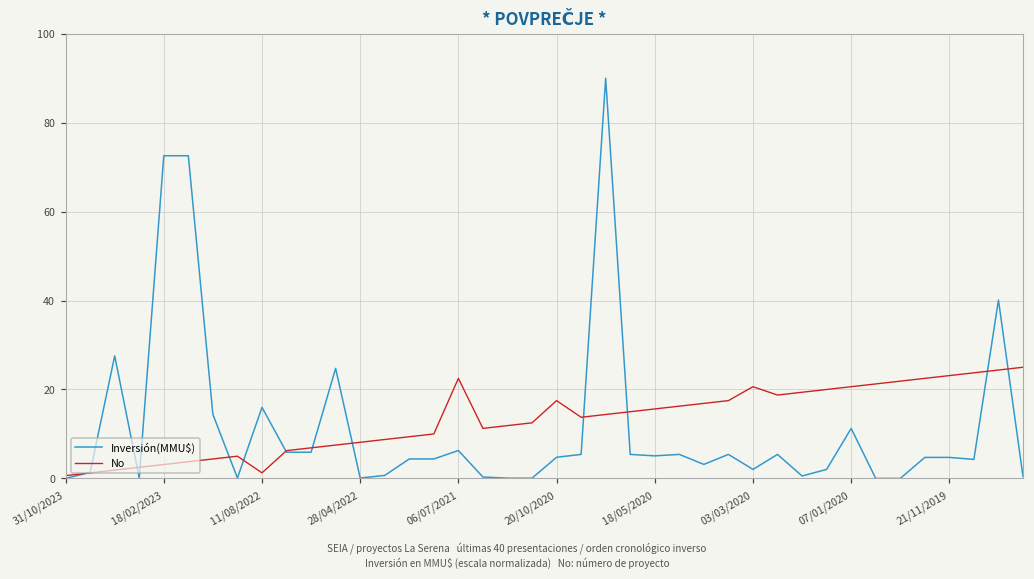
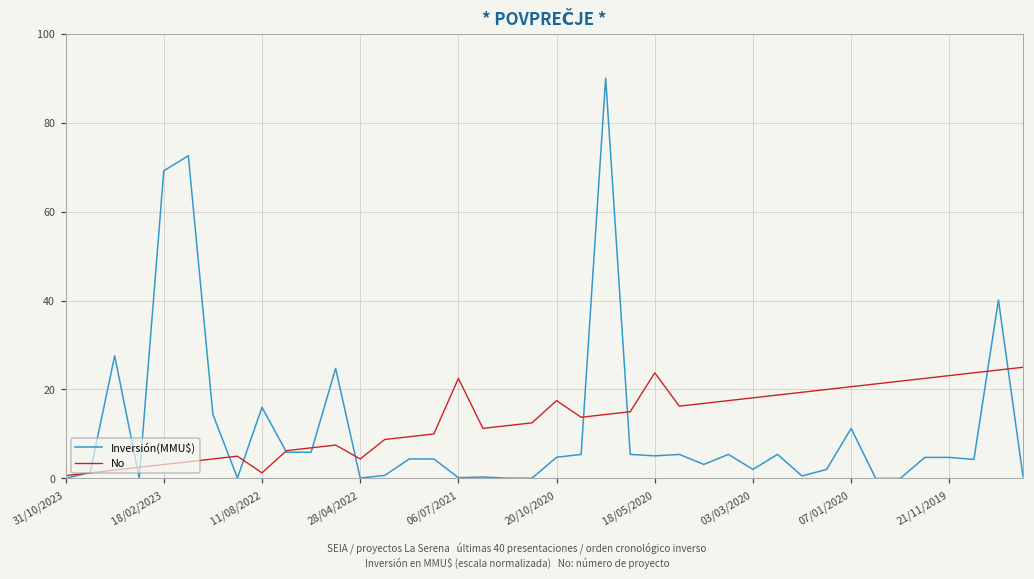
Inversión(MMU$), 18/02/2023: 73 -> 69
No, 28/04/2022: 8 -> 4
Inversión(MMU$), 06/07/2021: 6 -> 0
No, 18/05/2020: 16 -> 24
No, 03/03/2020: 21 -> 18
